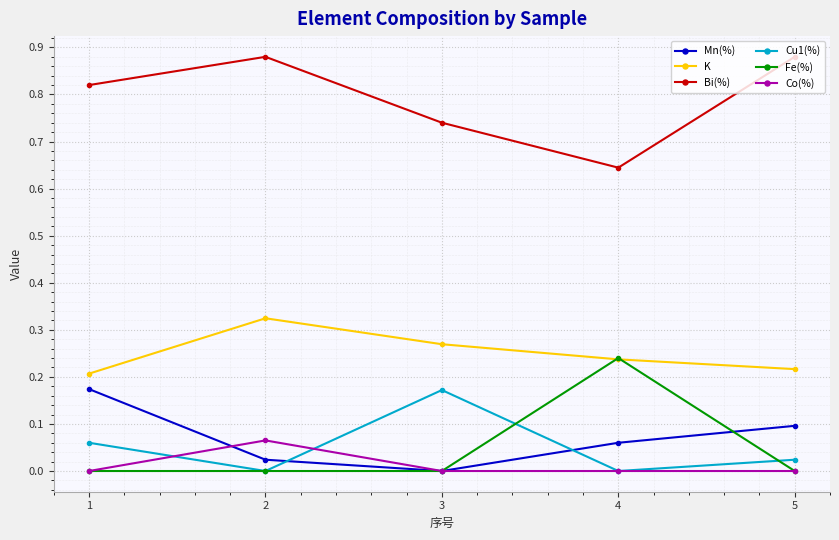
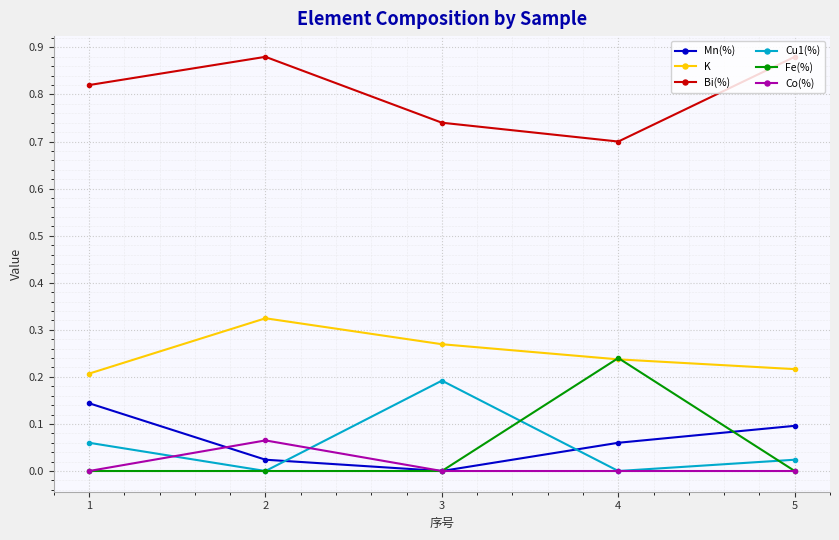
Mn(%), 1: 0.17 -> 0.14
Cu1(%), 3: 0.17 -> 0.19
Bi(%), 4: 0.64 -> 0.70
